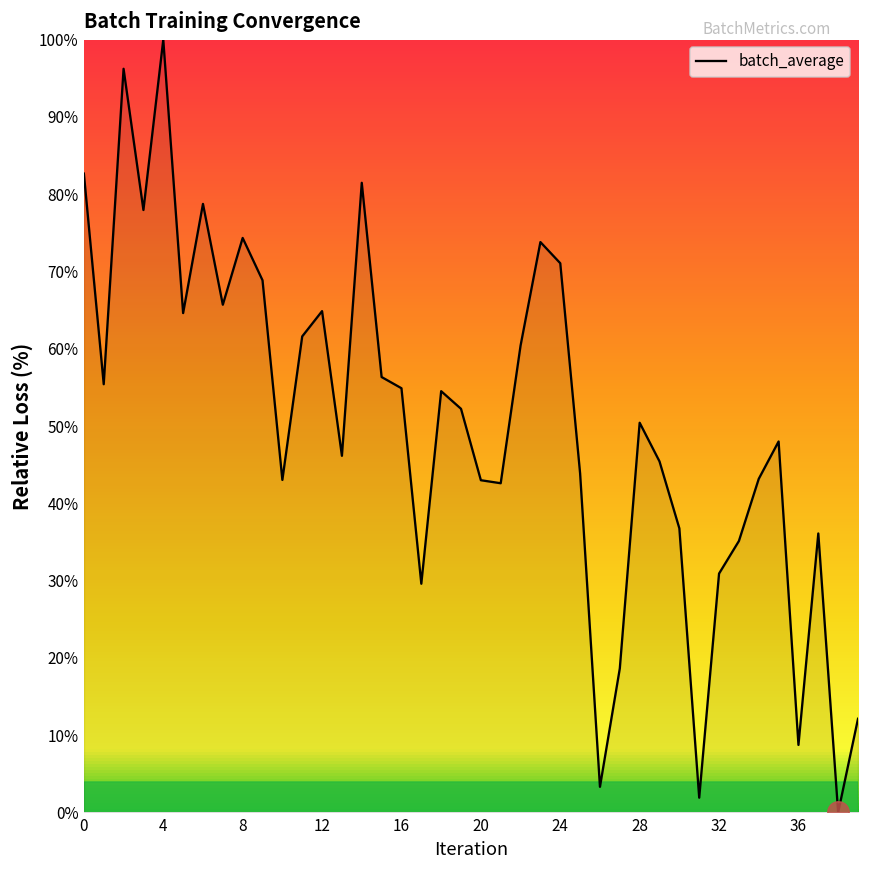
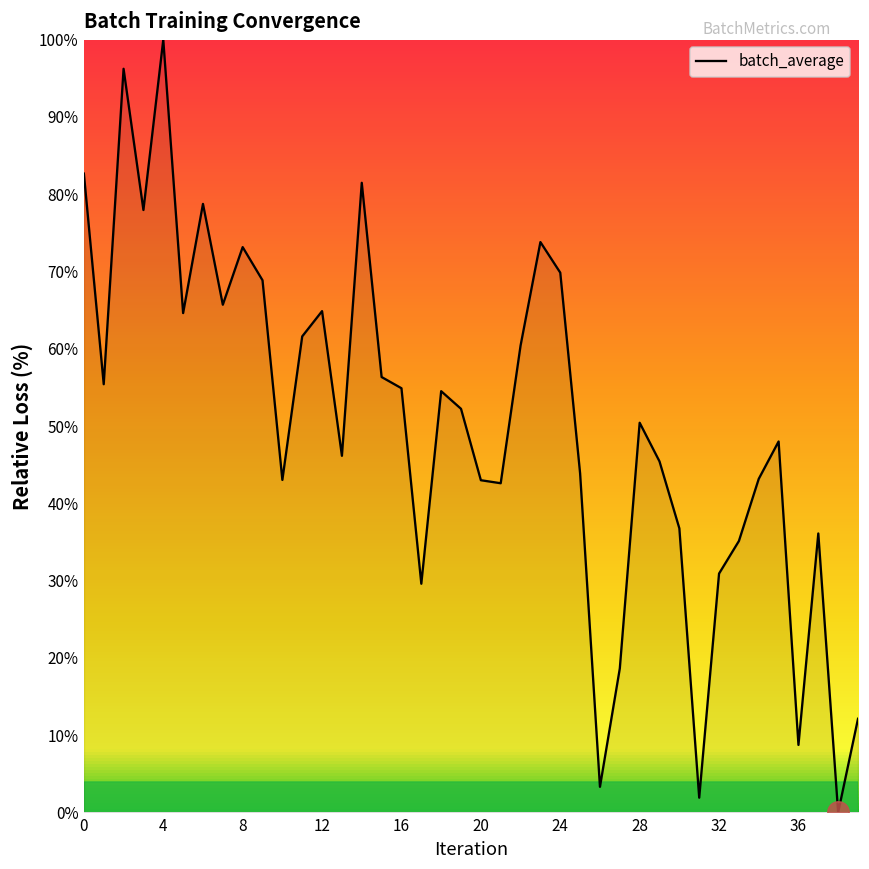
batch_average, 8: 74% -> 73%
batch_average, 24: 71% -> 70%
